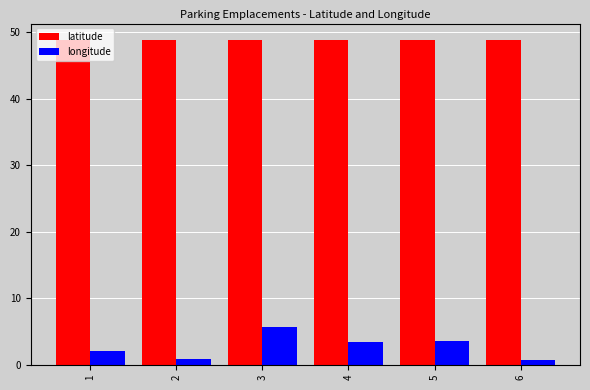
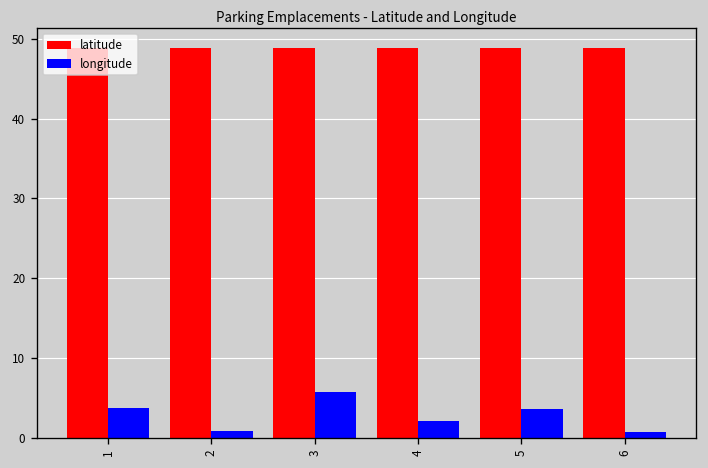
longitude, 1: 2 -> 4
longitude, 4: 3 -> 2
